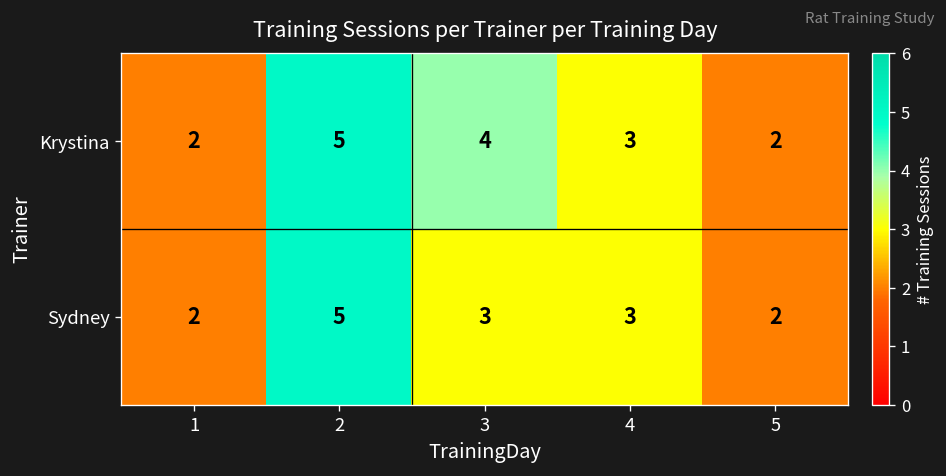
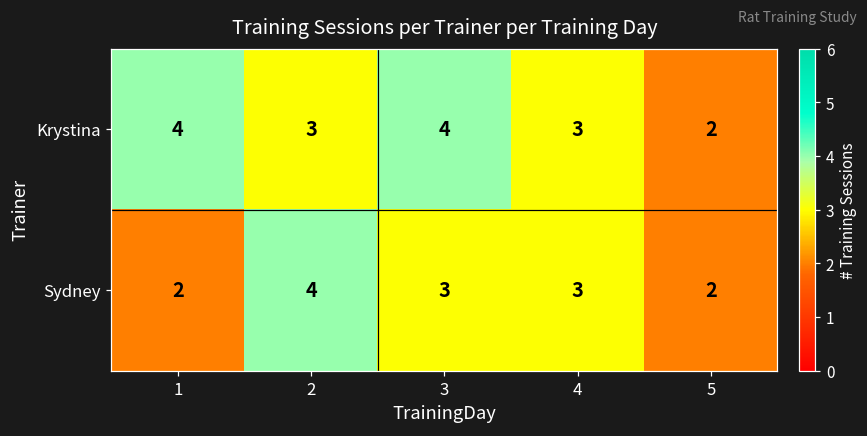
Krystina, 1: 2 -> 4
Krystina, 2: 5 -> 3
Sydney, 2: 5 -> 4
